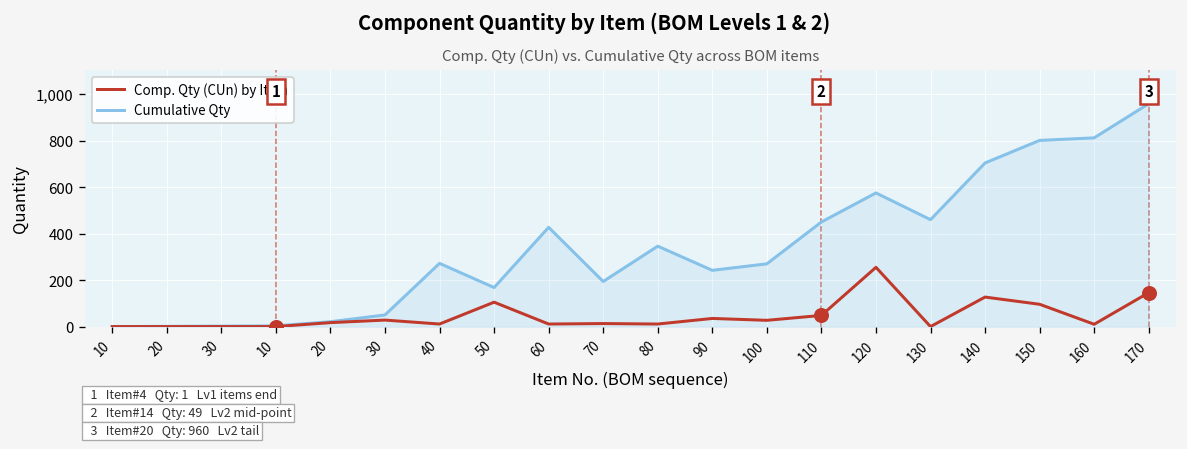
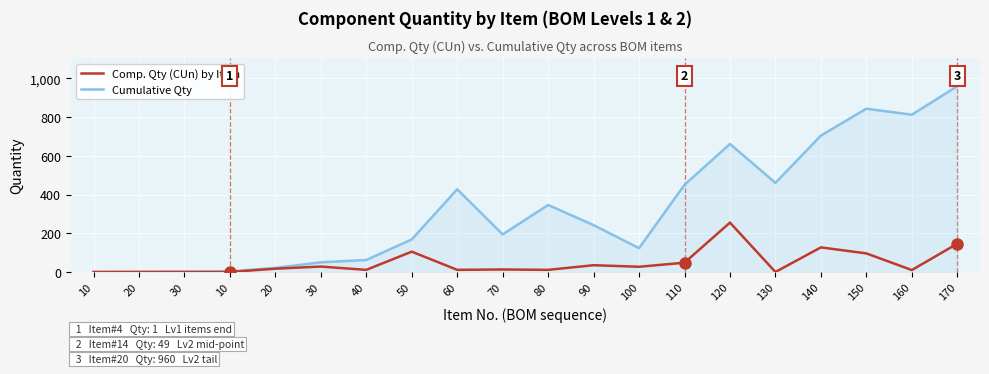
Cumulative Qty, 40: 270 -> 60
Cumulative Qty, 100: 270 -> 120
Cumulative Qty, 120: 580 -> 660
Cumulative Qty, 150: 800 -> 840
